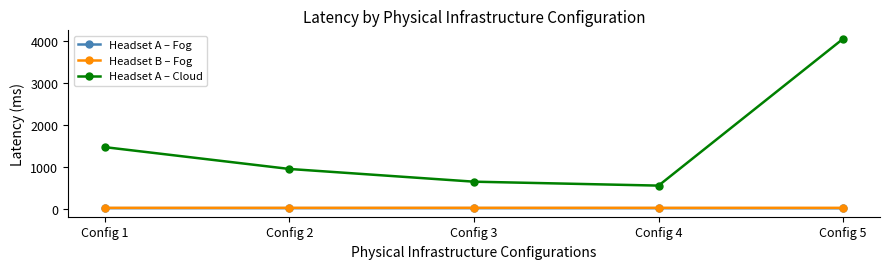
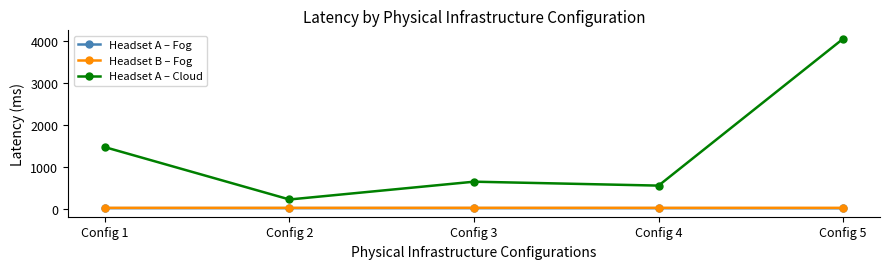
Headset A – Cloud, Config 2: 1000 -> 200
